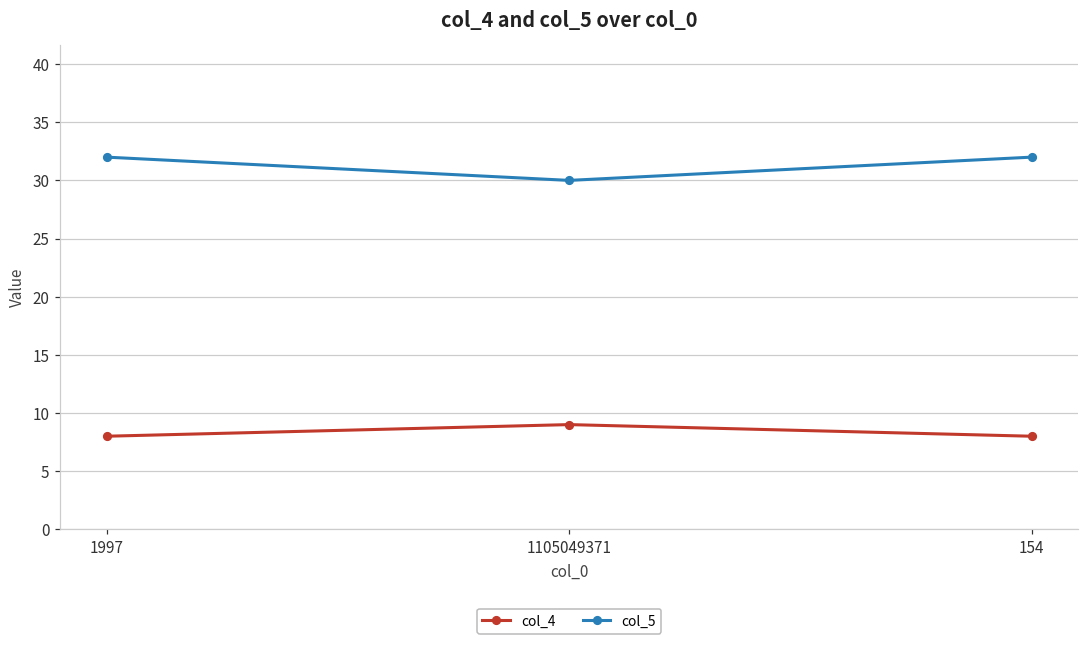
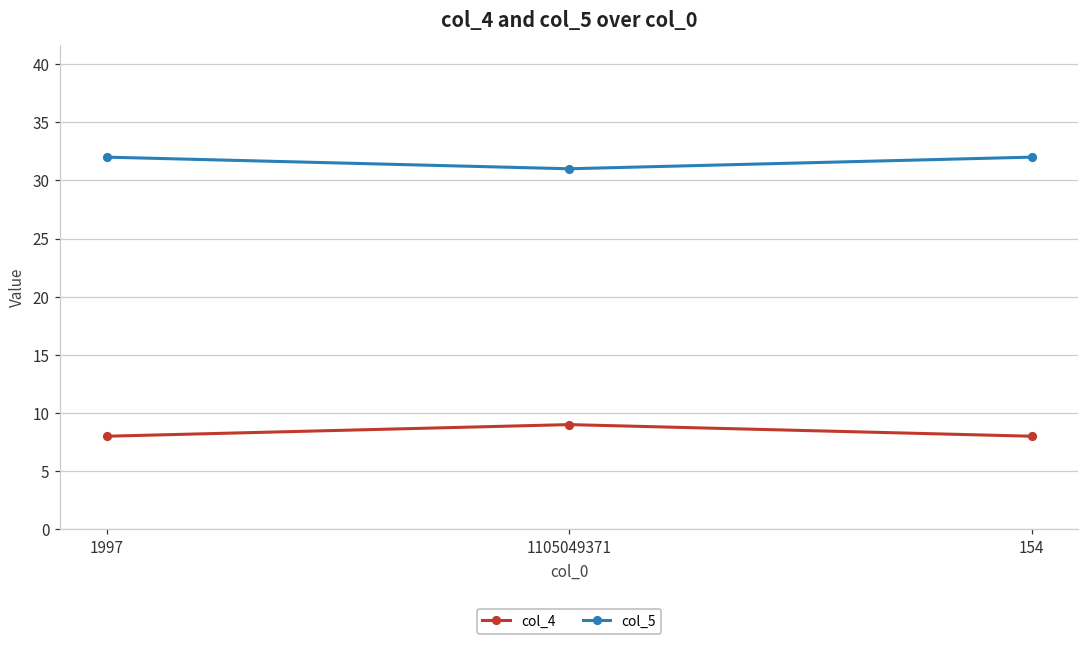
col_5, 1105049371: 30 -> 31
